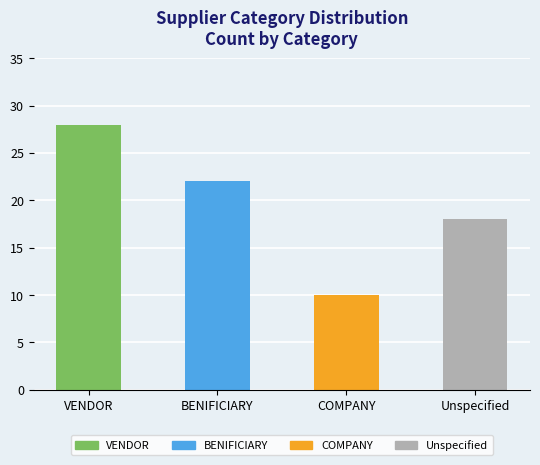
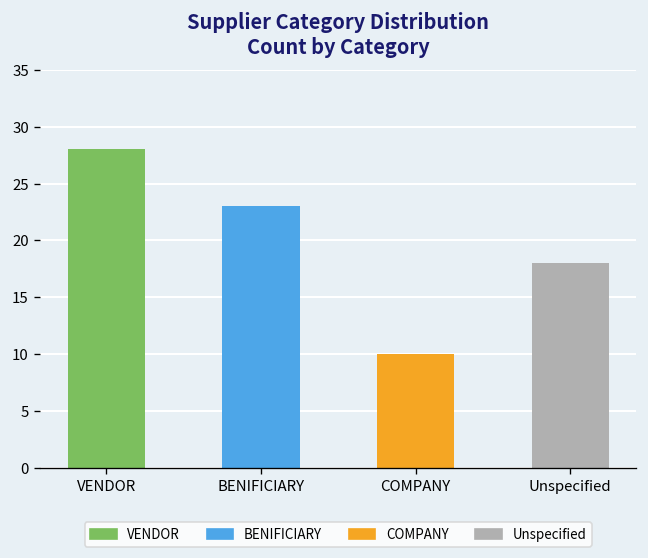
BENIFICIARY: 22 -> 23
